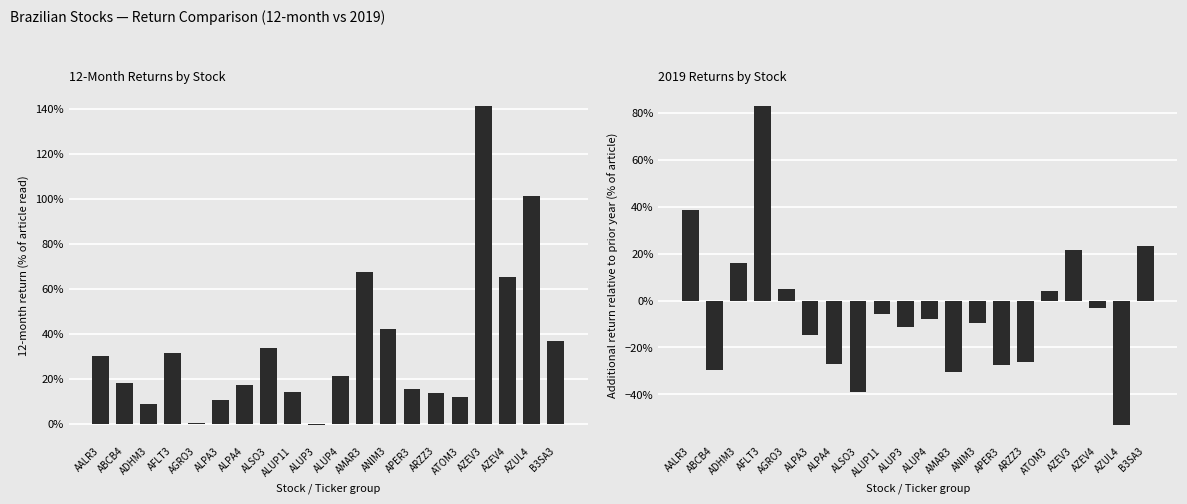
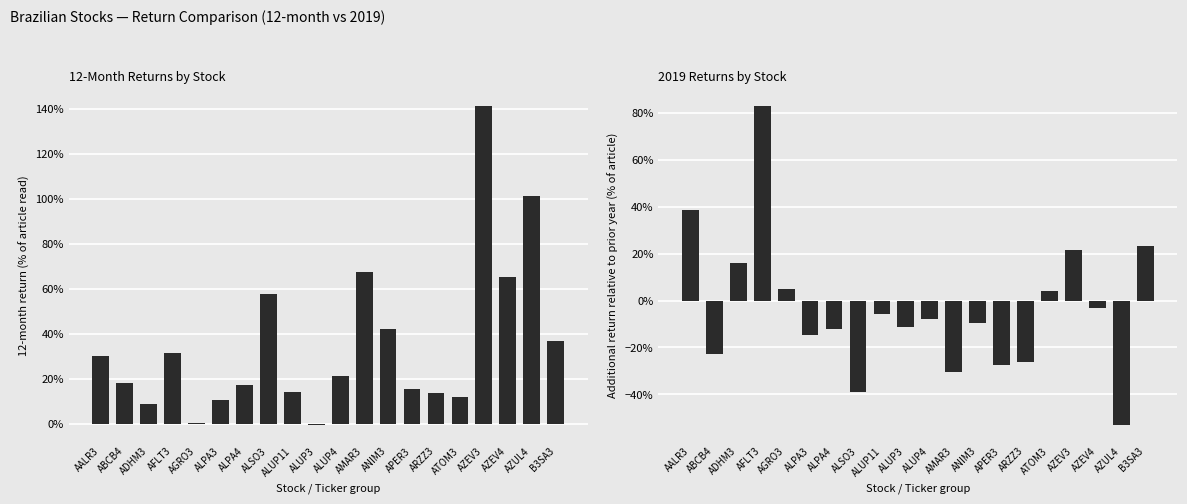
12-Month Returns by Stock, ALSO3: 34% -> 58%
2019 Returns by Stock, ABCB4: -29% -> -23%
2019 Returns by Stock, ALPA4: -27% -> -12%
